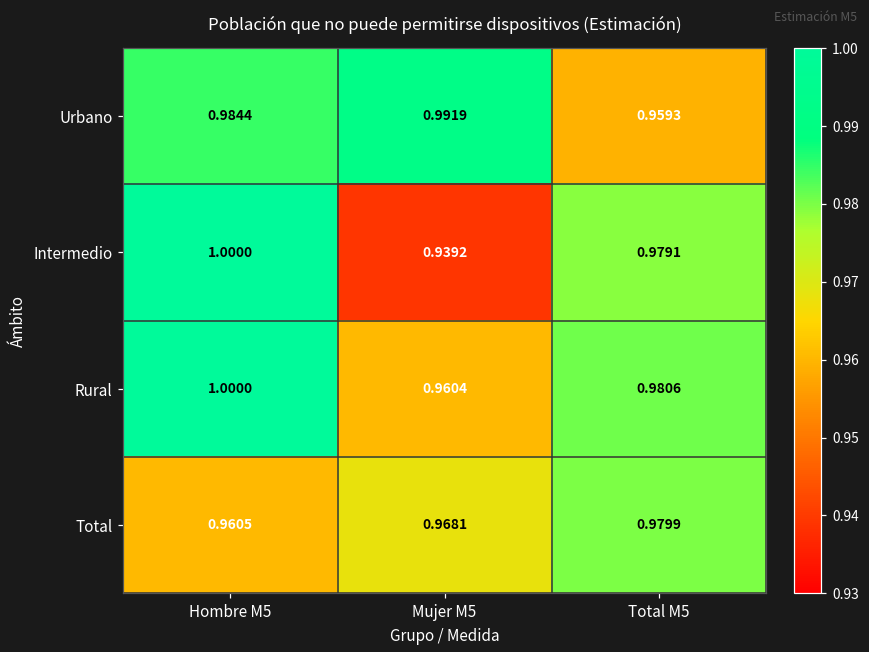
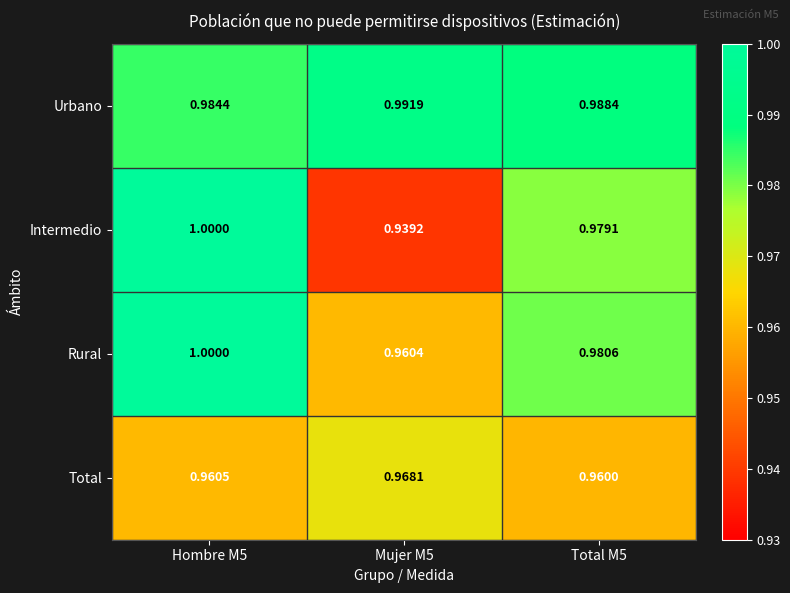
Urbano, Total M5: 0.9593 -> 0.9884
Total, Total M5: 0.9799 -> 0.9600
